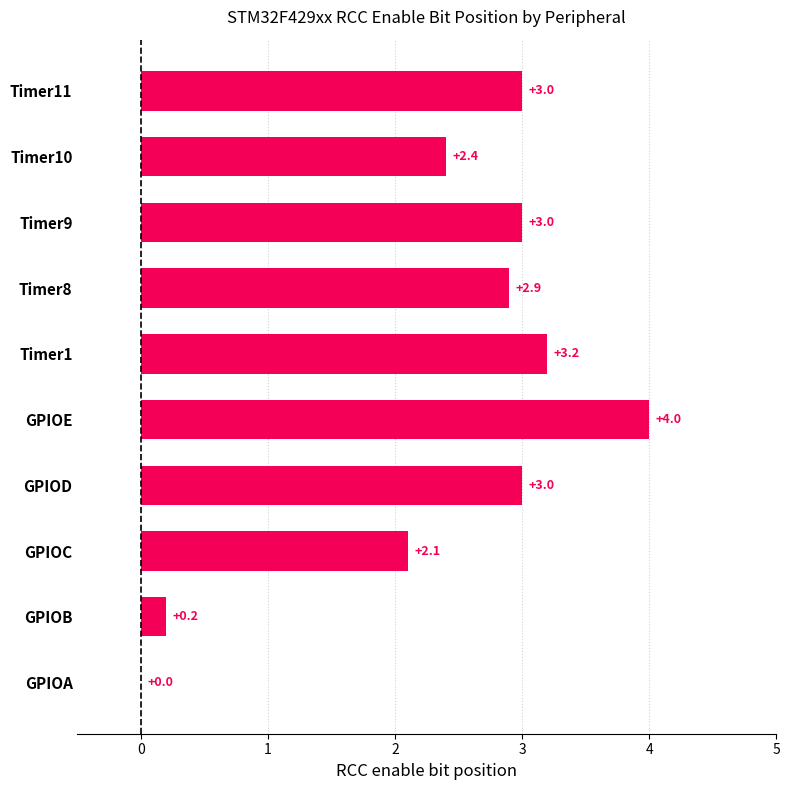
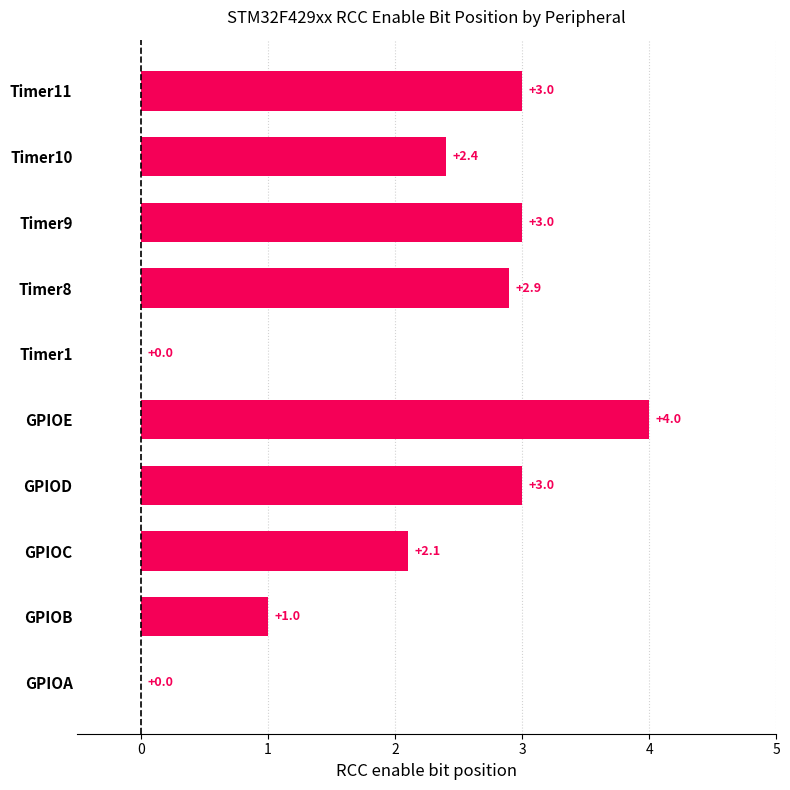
Timer1: +3.2 -> +0.0
GPIOB: +0.2 -> +1.0
